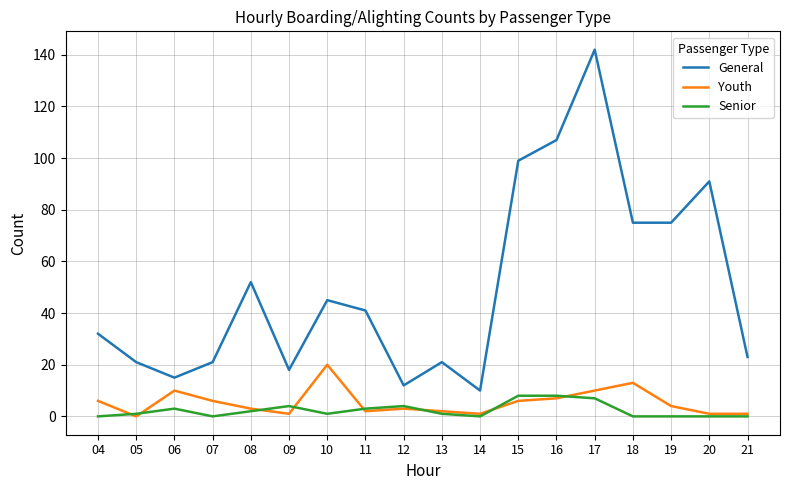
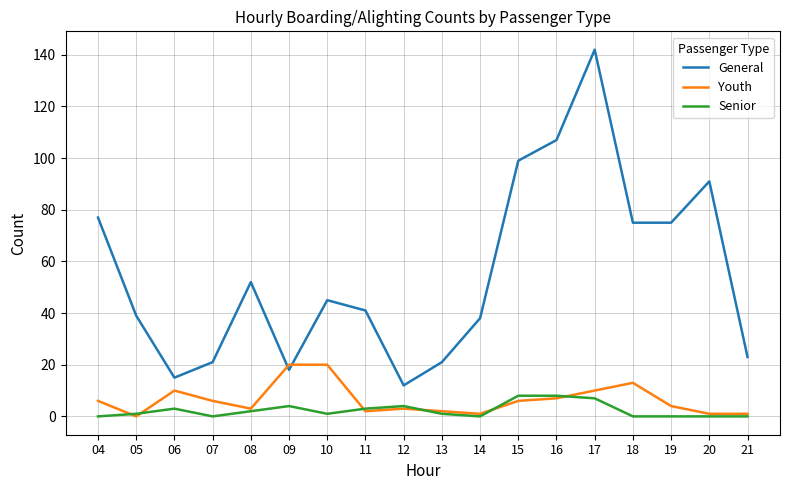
General, 04: 32 -> 77
General, 05: 21 -> 39
Youth, 09: 1 -> 20
General, 14: 10 -> 38
